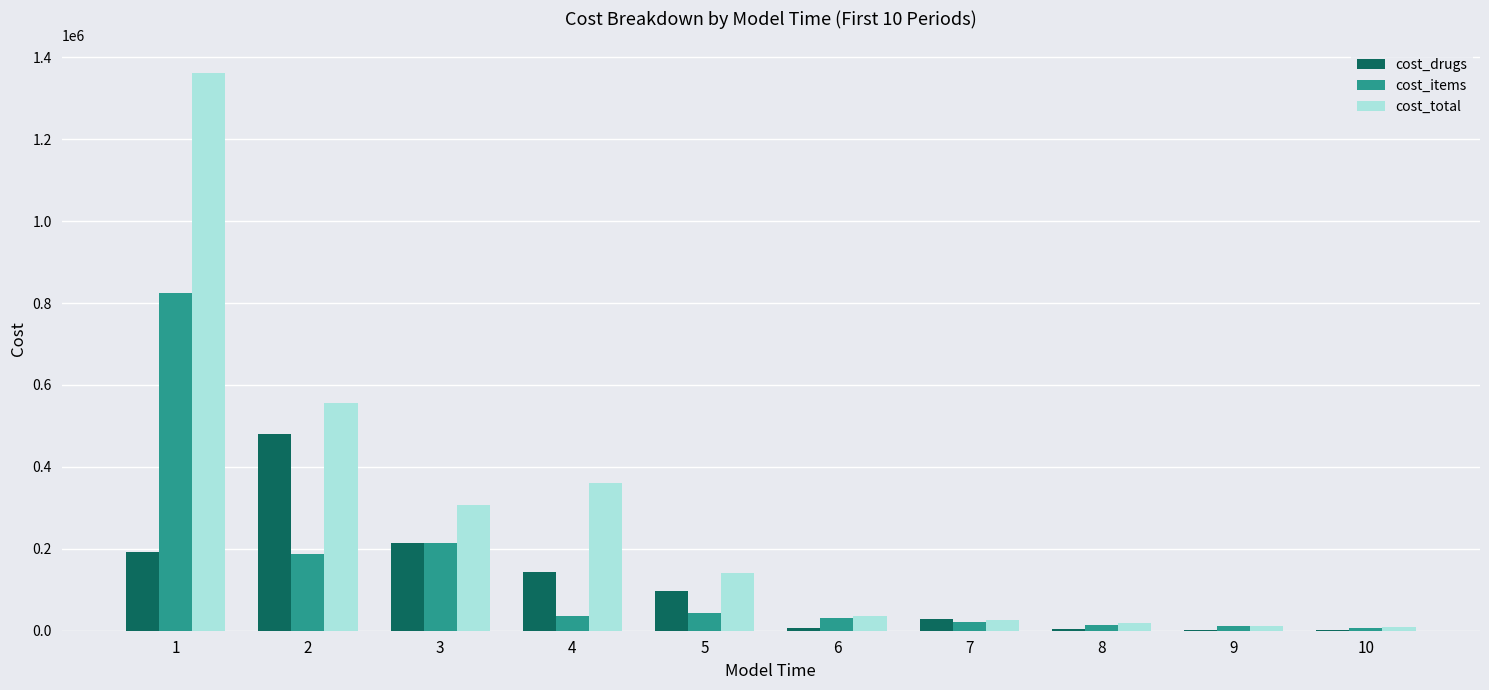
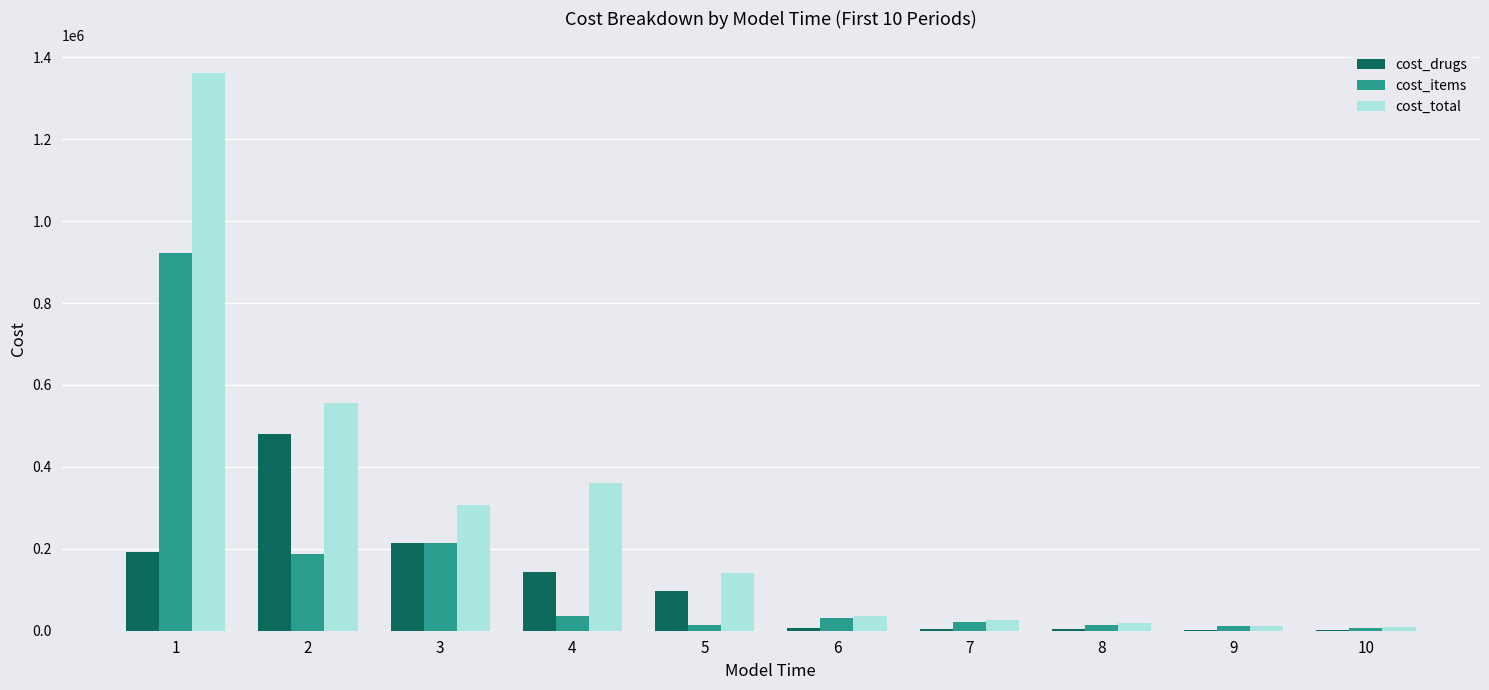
cost_items, 1: 820000 -> 920000
cost_items, 5: 40000 -> 10000
cost_drugs, 7: 30000 -> 0
